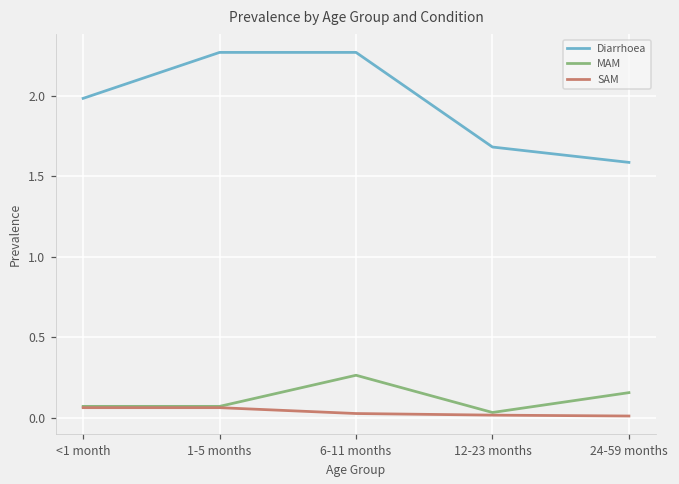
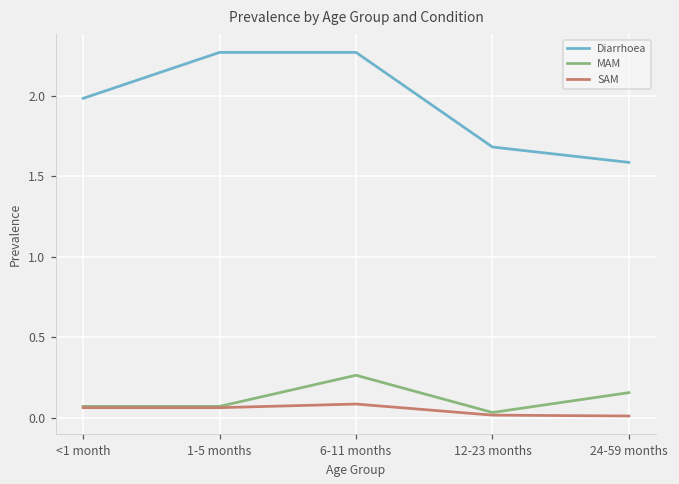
SAM, 6-11 months: 0.03 -> 0.08
